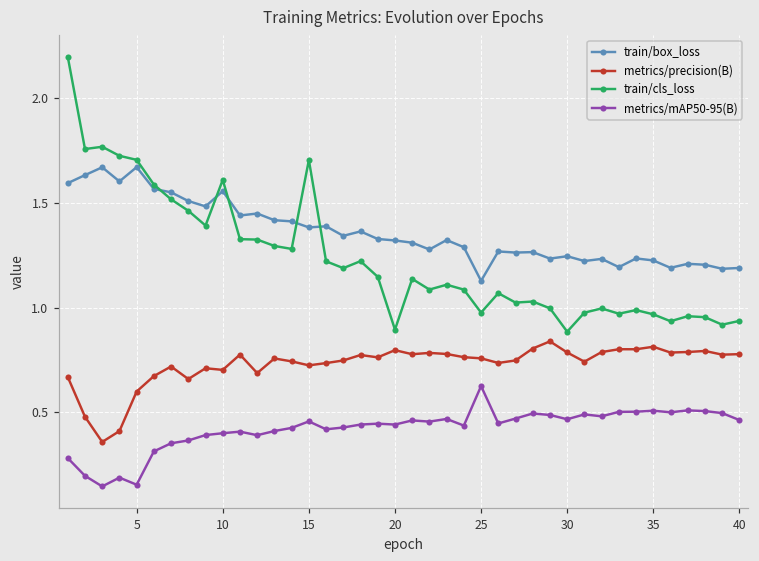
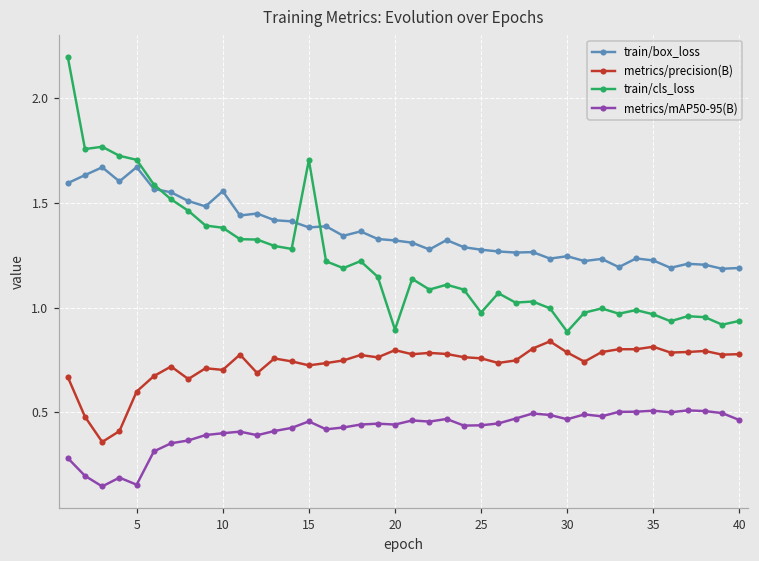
train/cls_loss, 10: 1.61 -> 1.38
train/box_loss, 25: 1.13 -> 1.28
metrics/mAP50-95(B), 25: 0.62 -> 0.44
